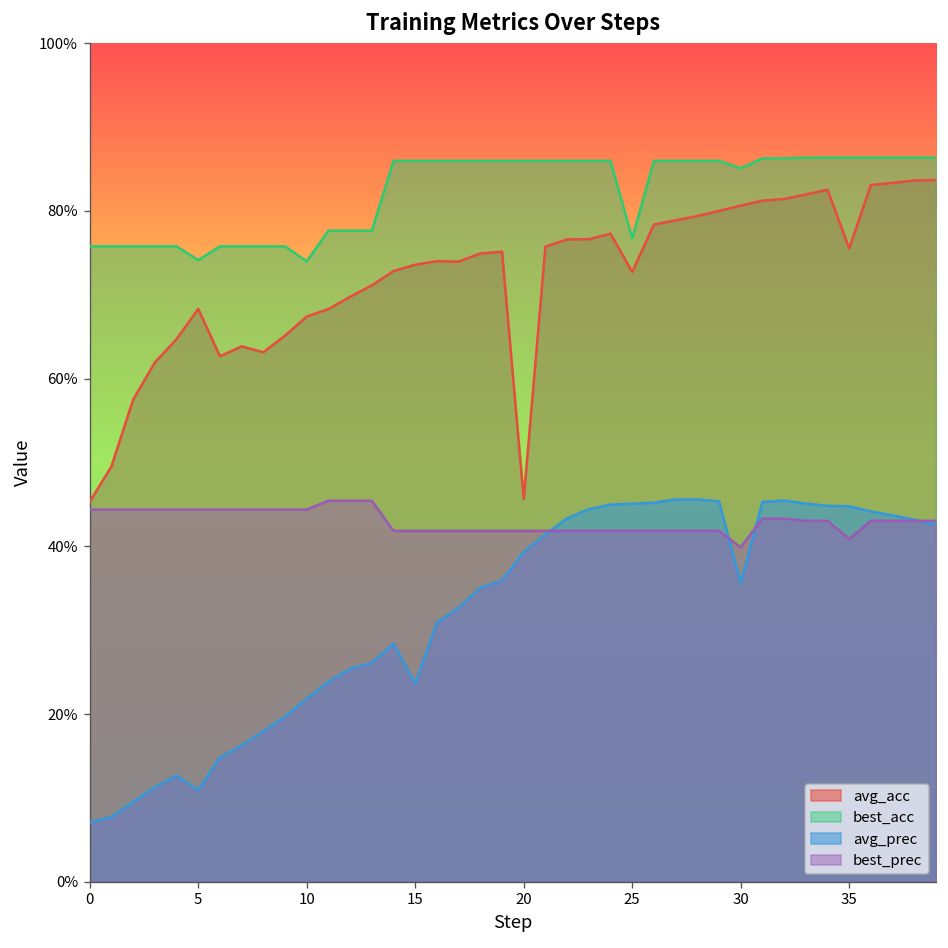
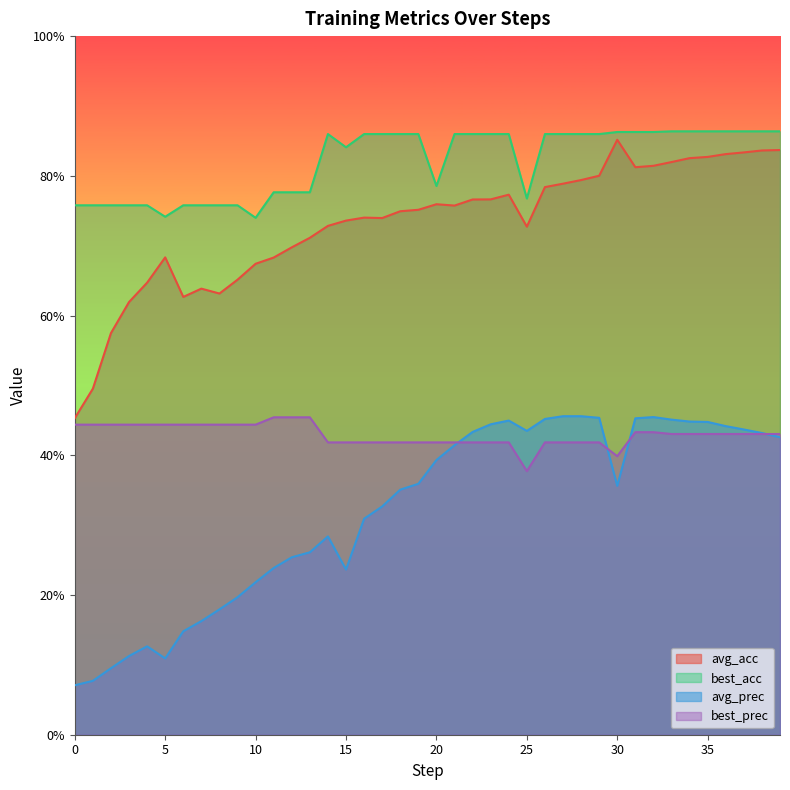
best_acc, 15: 86% -> 84%
avg_acc, 20: 46% -> 76%
best_acc, 20: 86% -> 79%
avg_prec, 25: 45% -> 43%
best_prec, 25: 42% -> 38%
avg_acc, 30: 81% -> 85%
best_acc, 30: 85% -> 86%
avg_acc, 35: 76% -> 83%
best_prec, 35: 41% -> 43%
